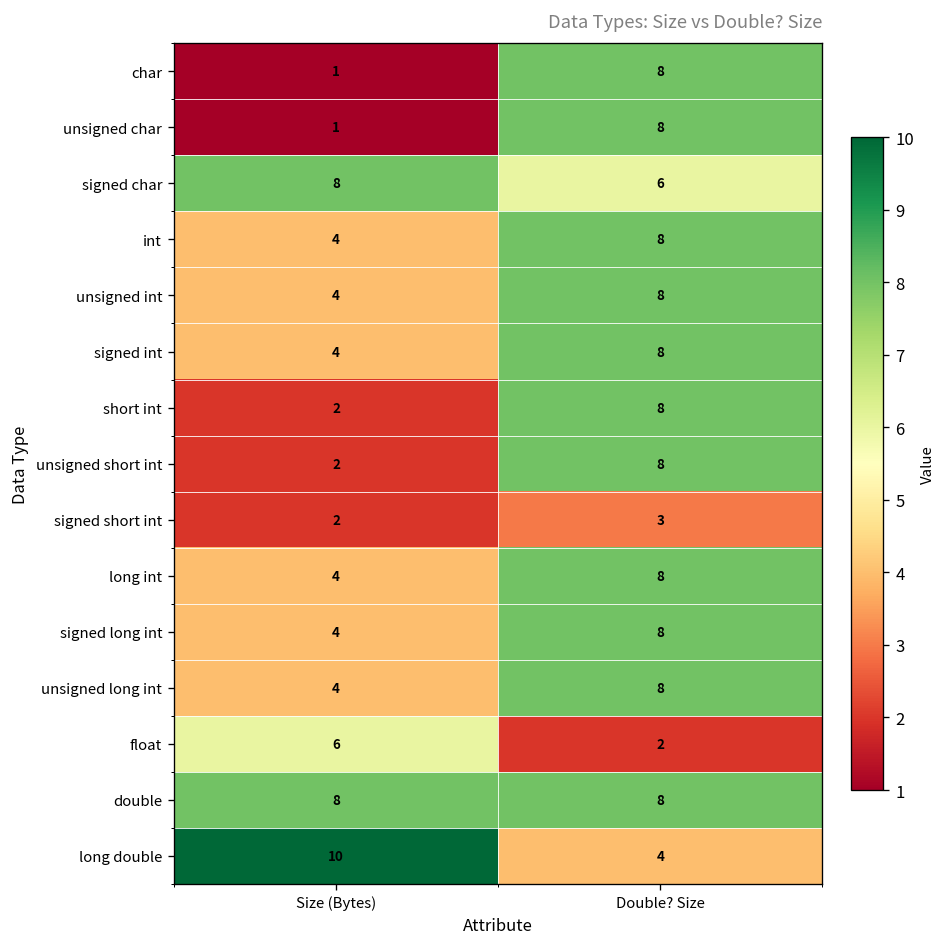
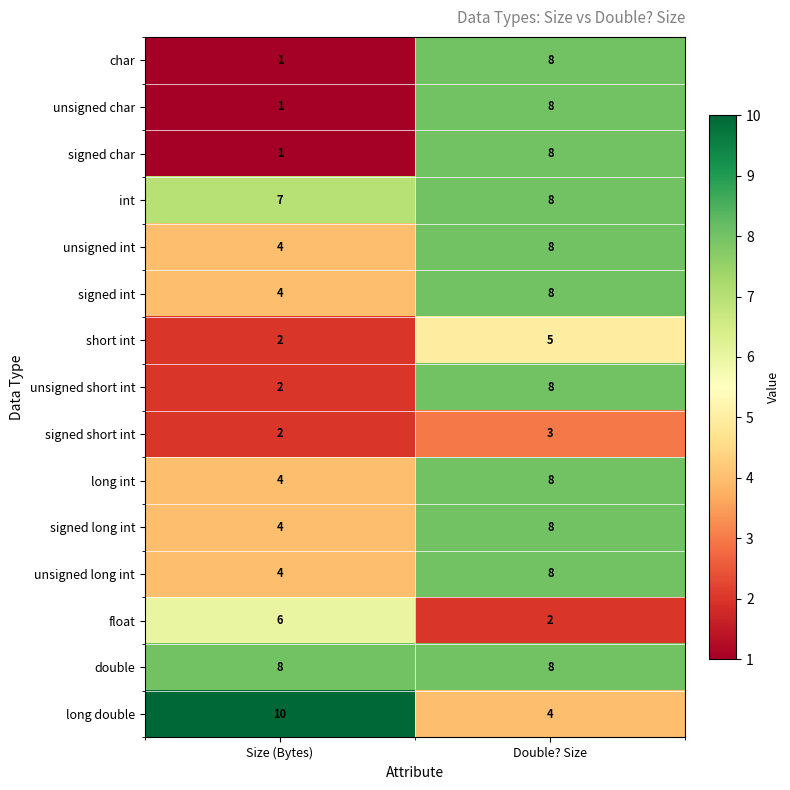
signed char, Size (Bytes): 8 -> 1
signed char, Double? Size: 6 -> 8
int, Size (Bytes): 4 -> 7
short int, Double? Size: 8 -> 5
